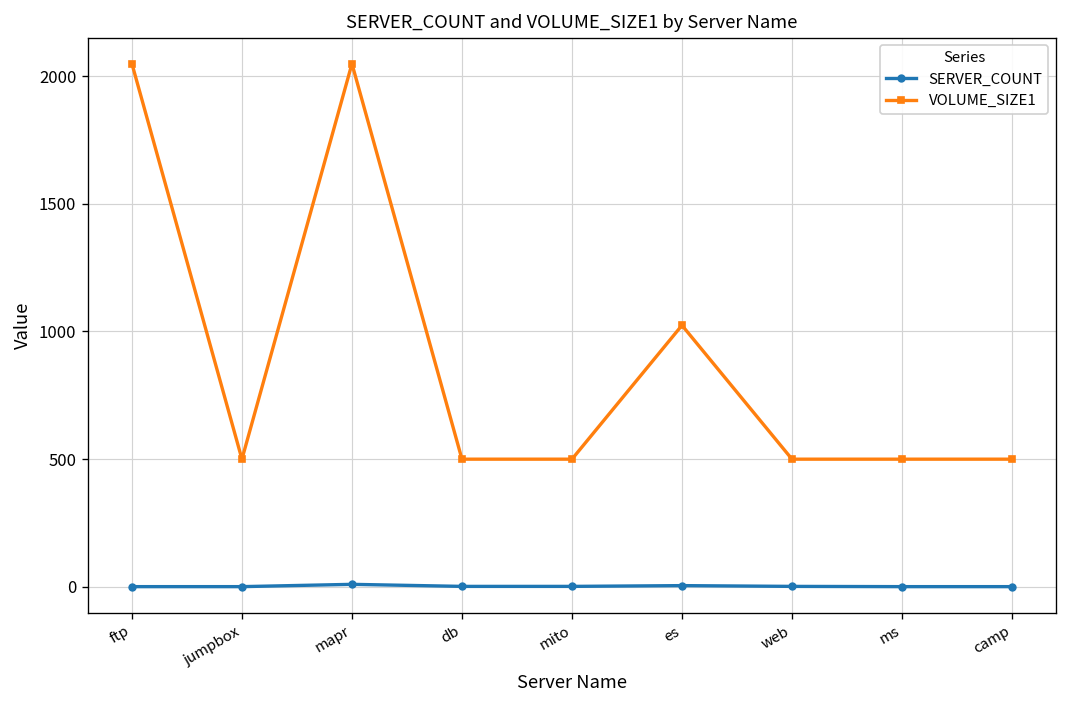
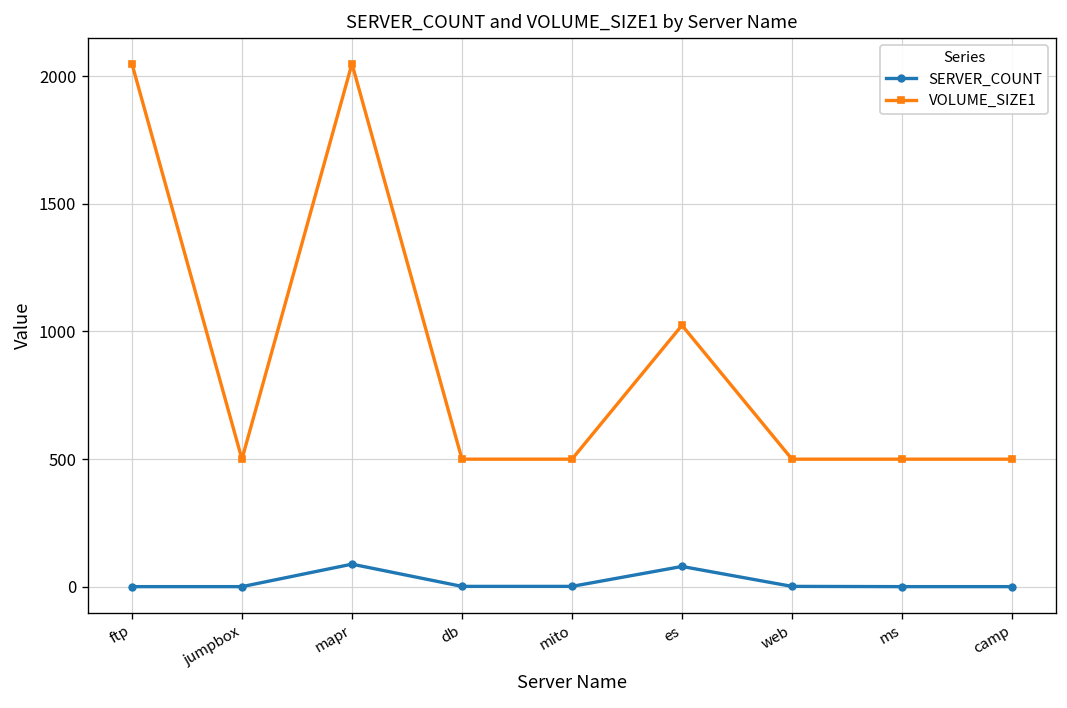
SERVER_COUNT, mapr: 10 -> 90
SERVER_COUNT, es: 10 -> 80
